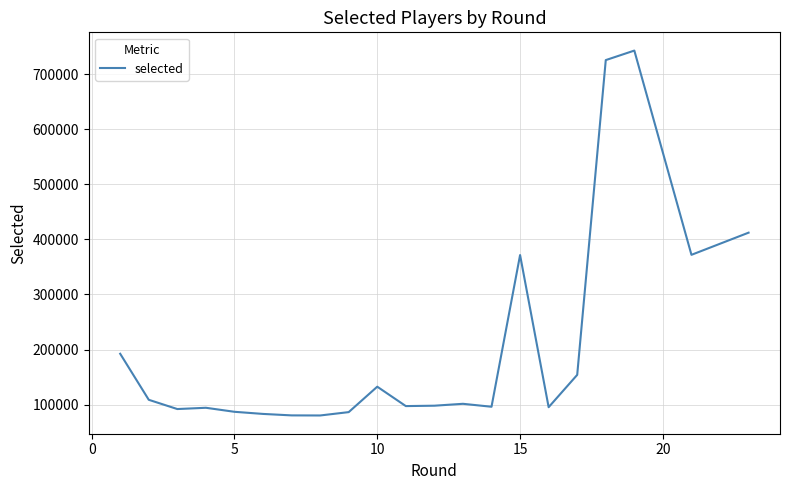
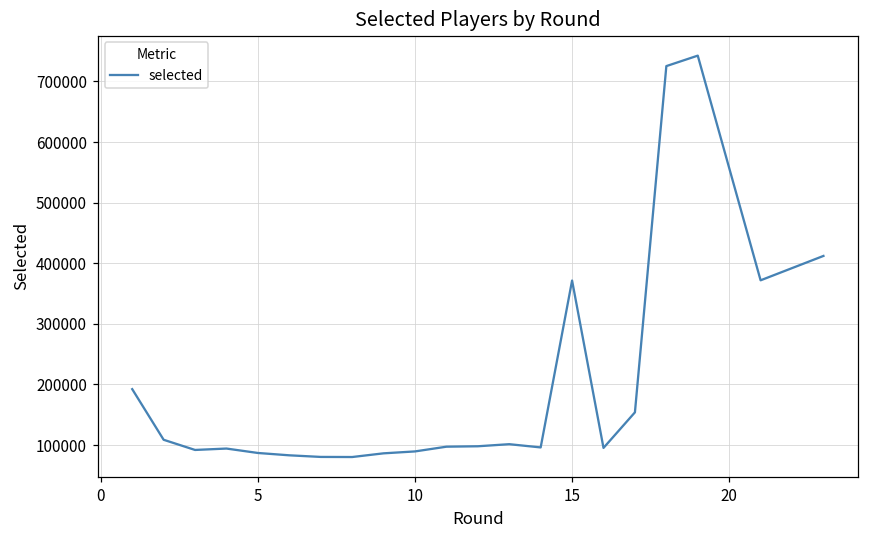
10: 130000 -> 90000
